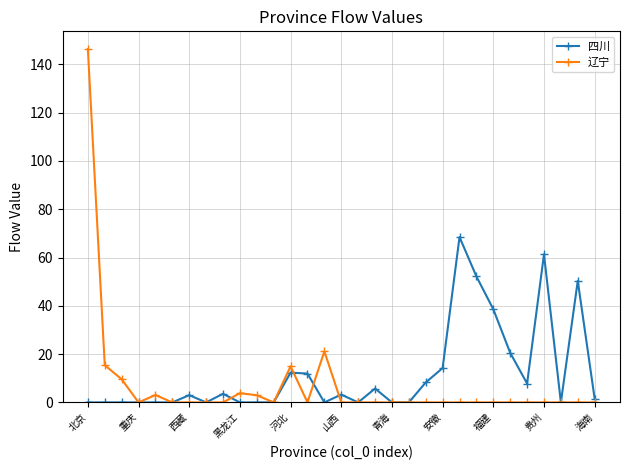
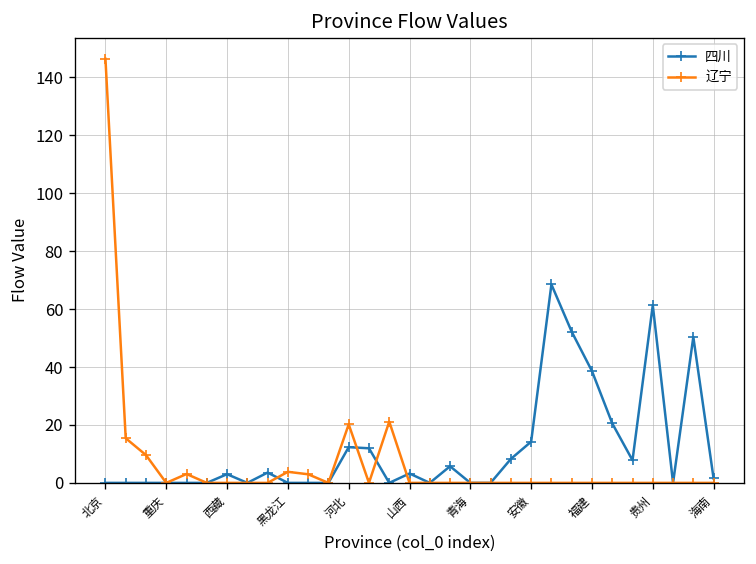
辽宁, 河北: 15 -> 20
